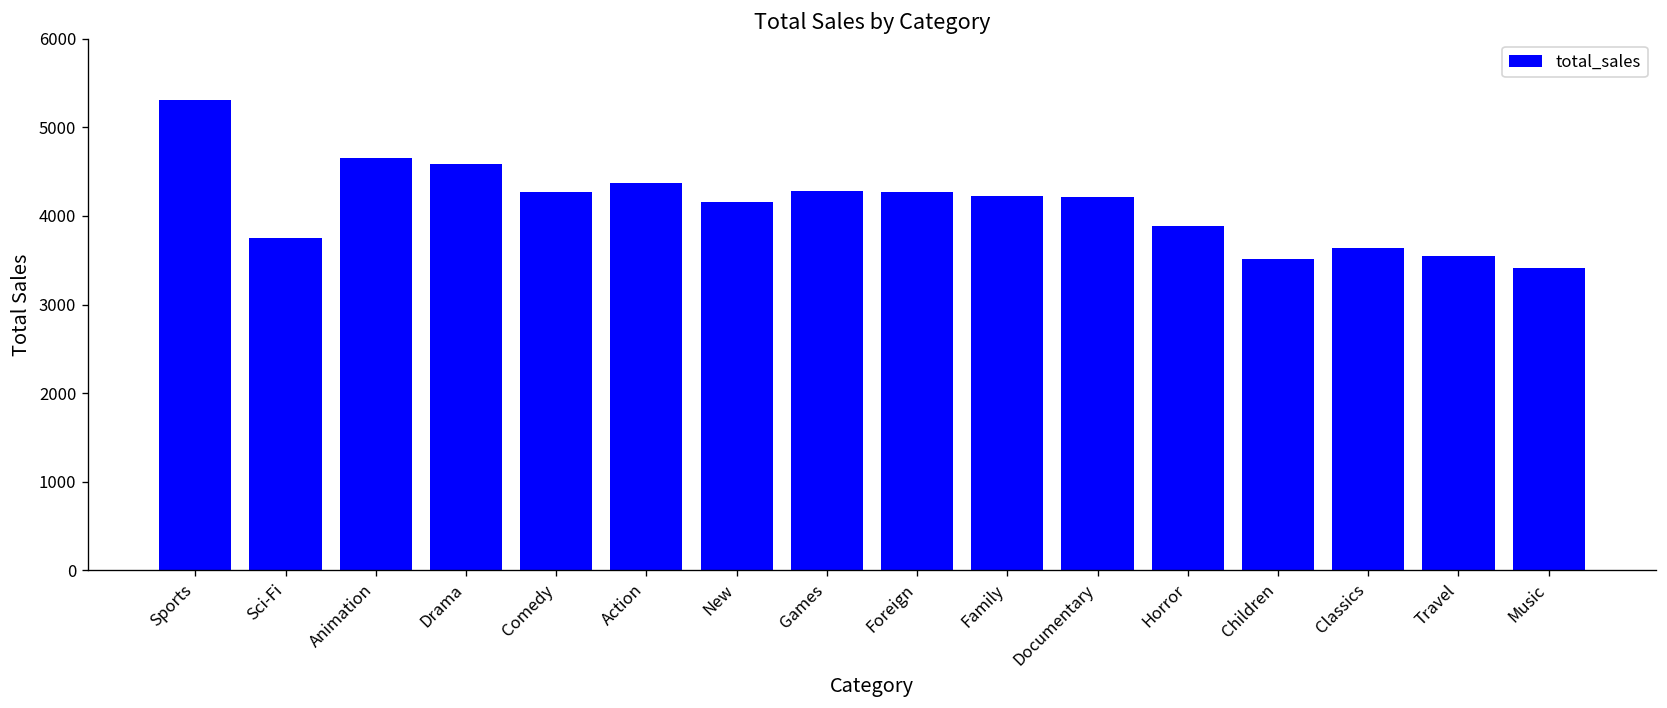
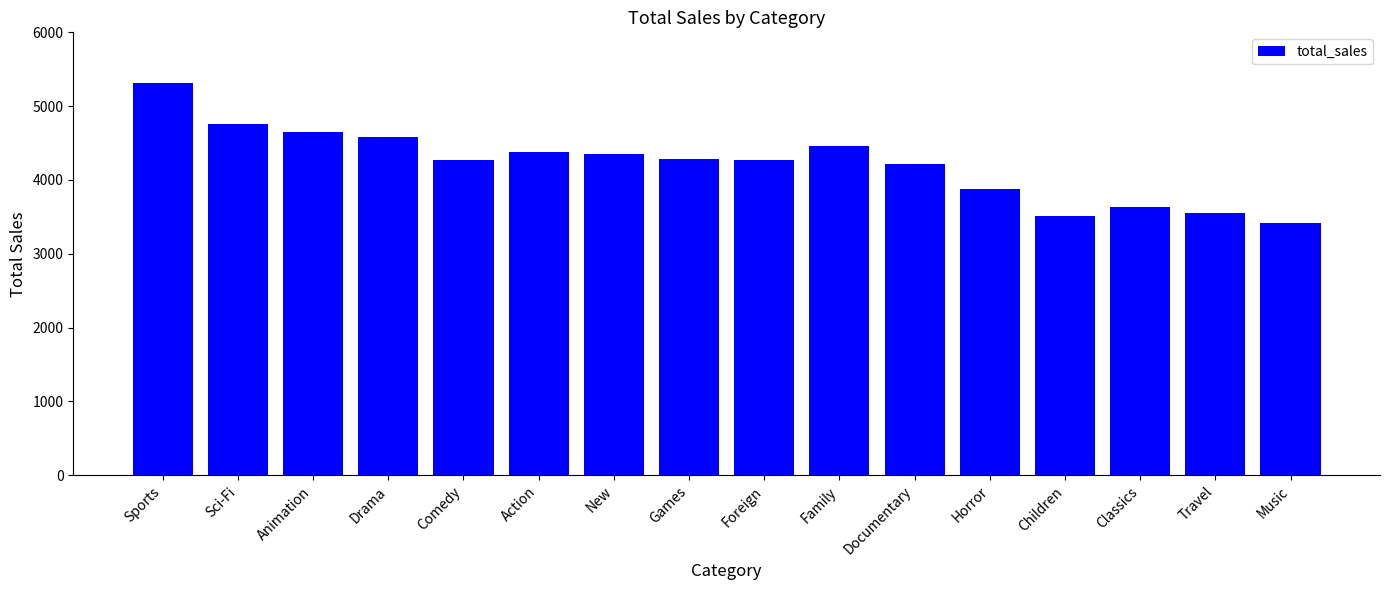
Sci-Fi: 3700 -> 4800
New: 4200 -> 4400
Family: 4200 -> 4500
